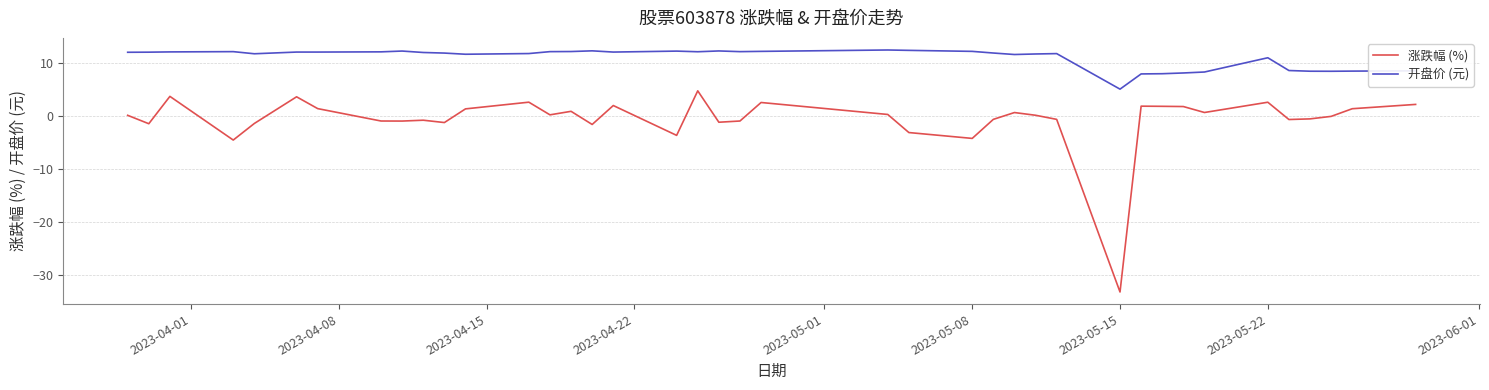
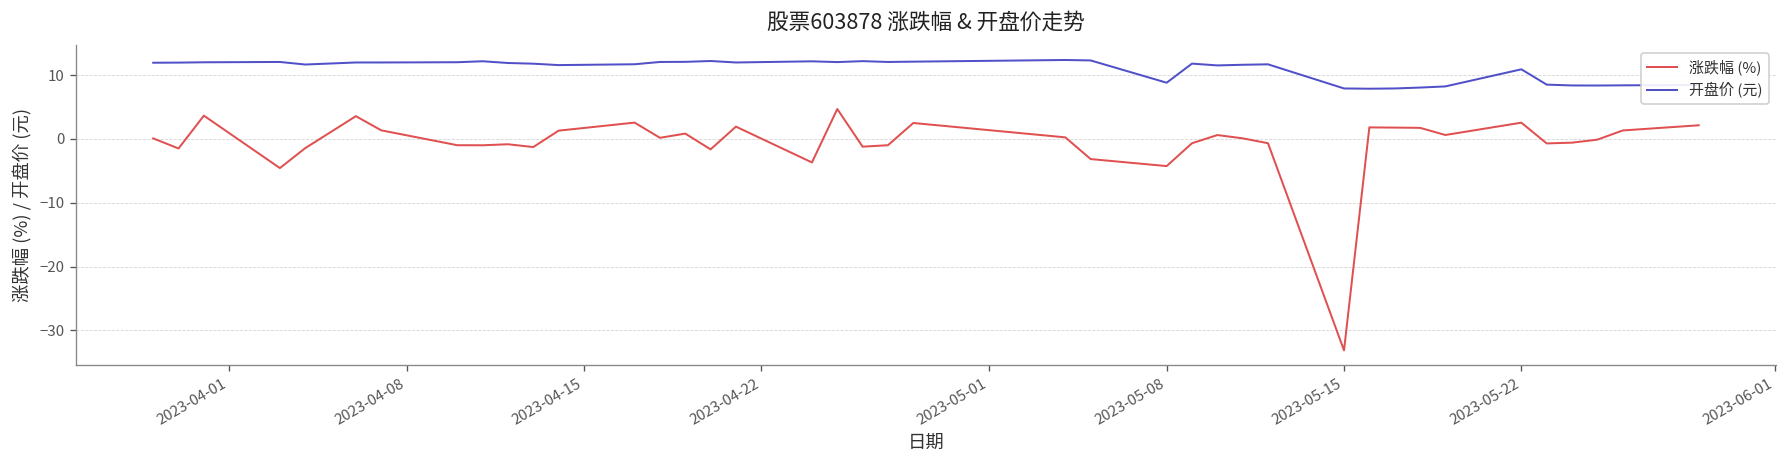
开盘价 (元), 2023-05-08: 12 -> 9
开盘价 (元), 2023-05-15: 5 -> 8
